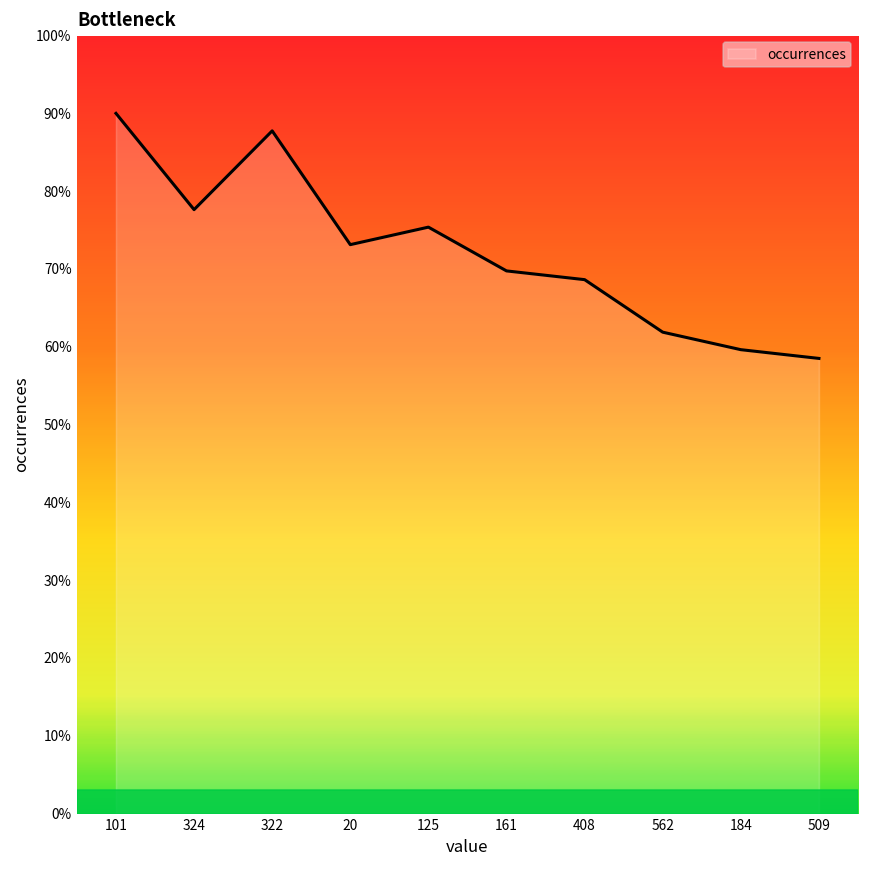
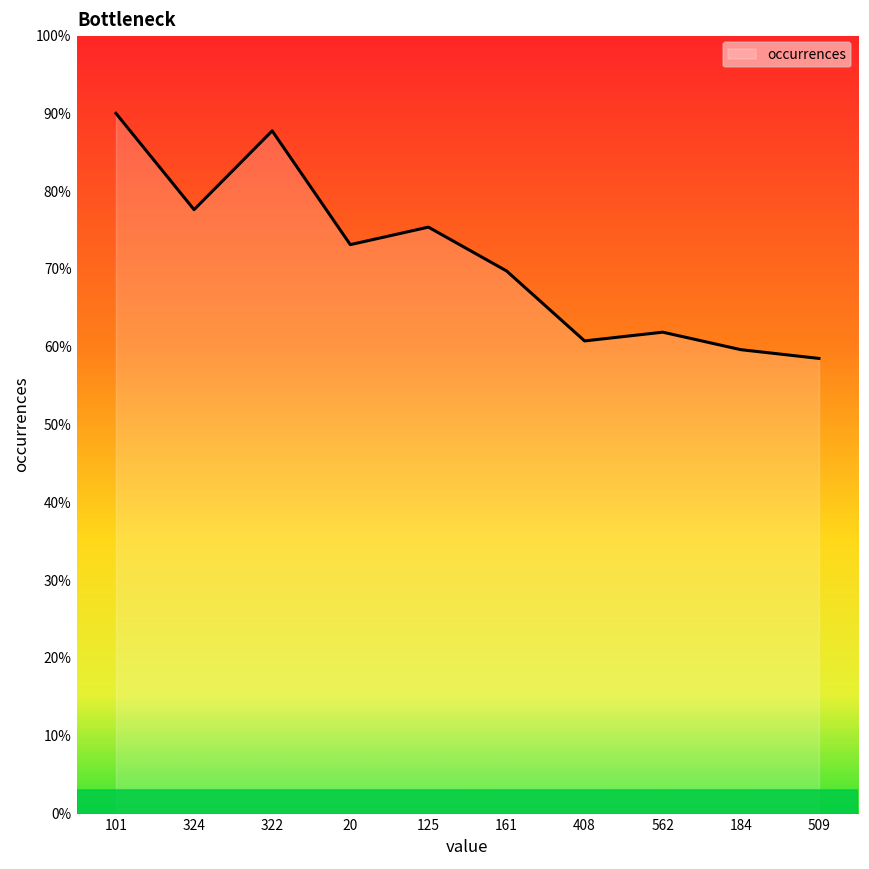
408: 69% -> 61%
